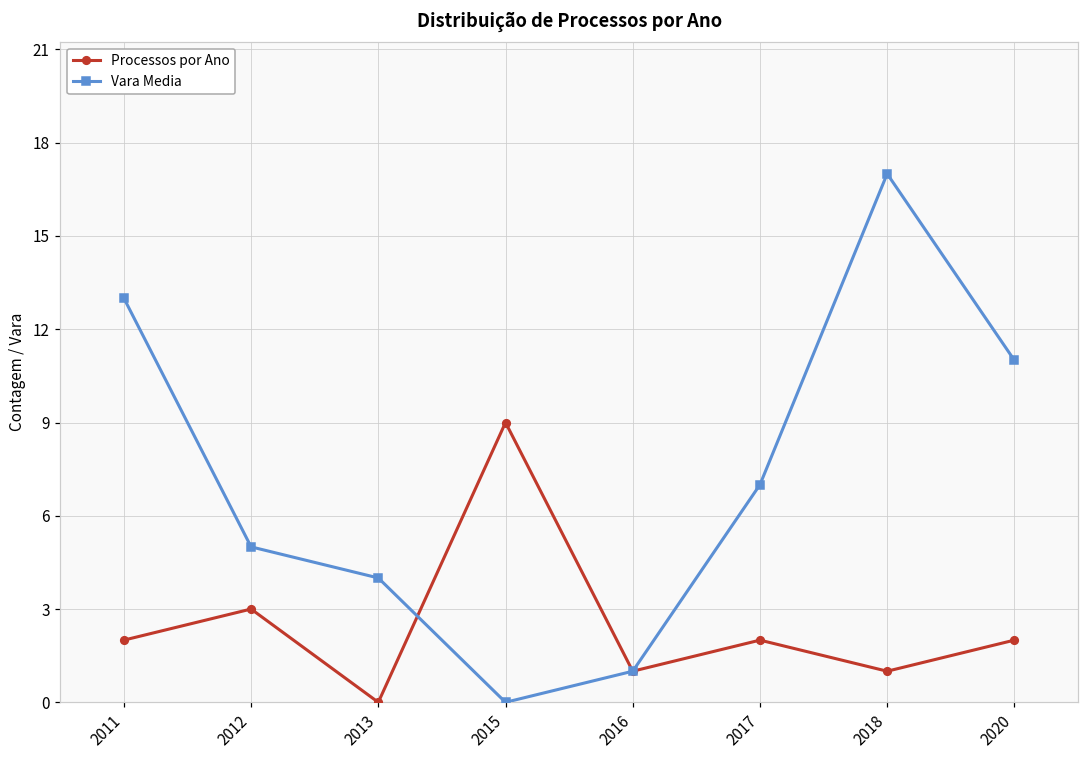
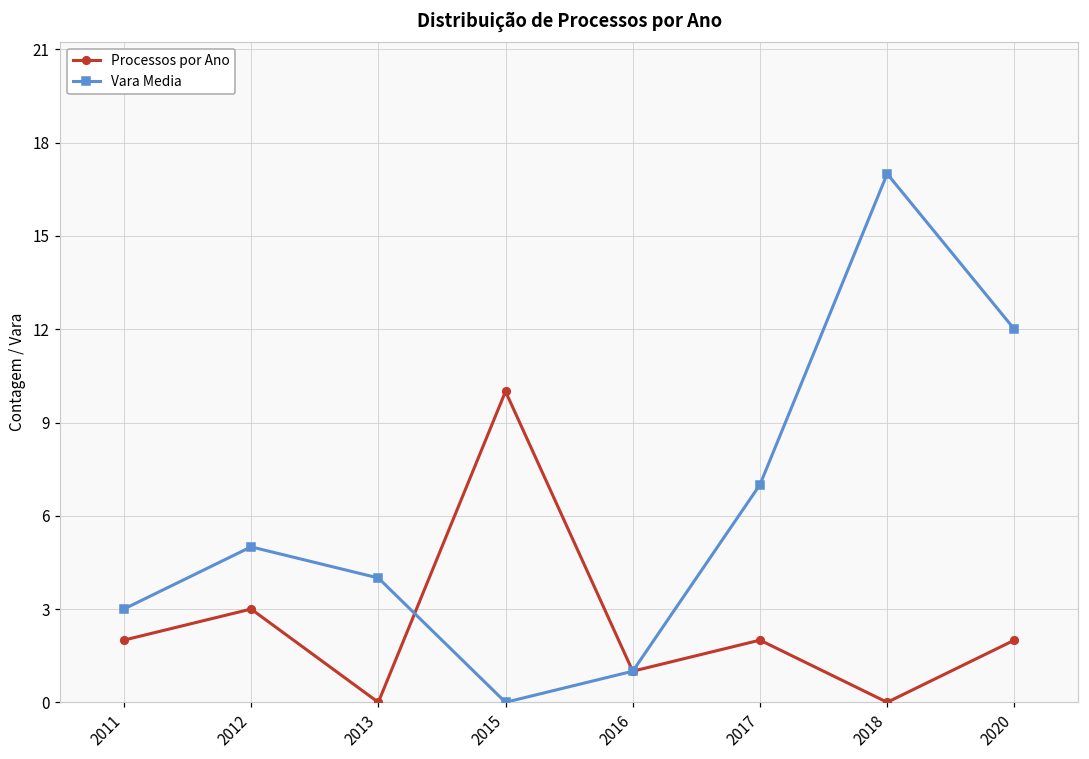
Vara Media, 2011: 13 -> 3
Processos por Ano, 2015: 9 -> 10
Processos por Ano, 2018: 1 -> 0
Vara Media, 2020: 11 -> 12
